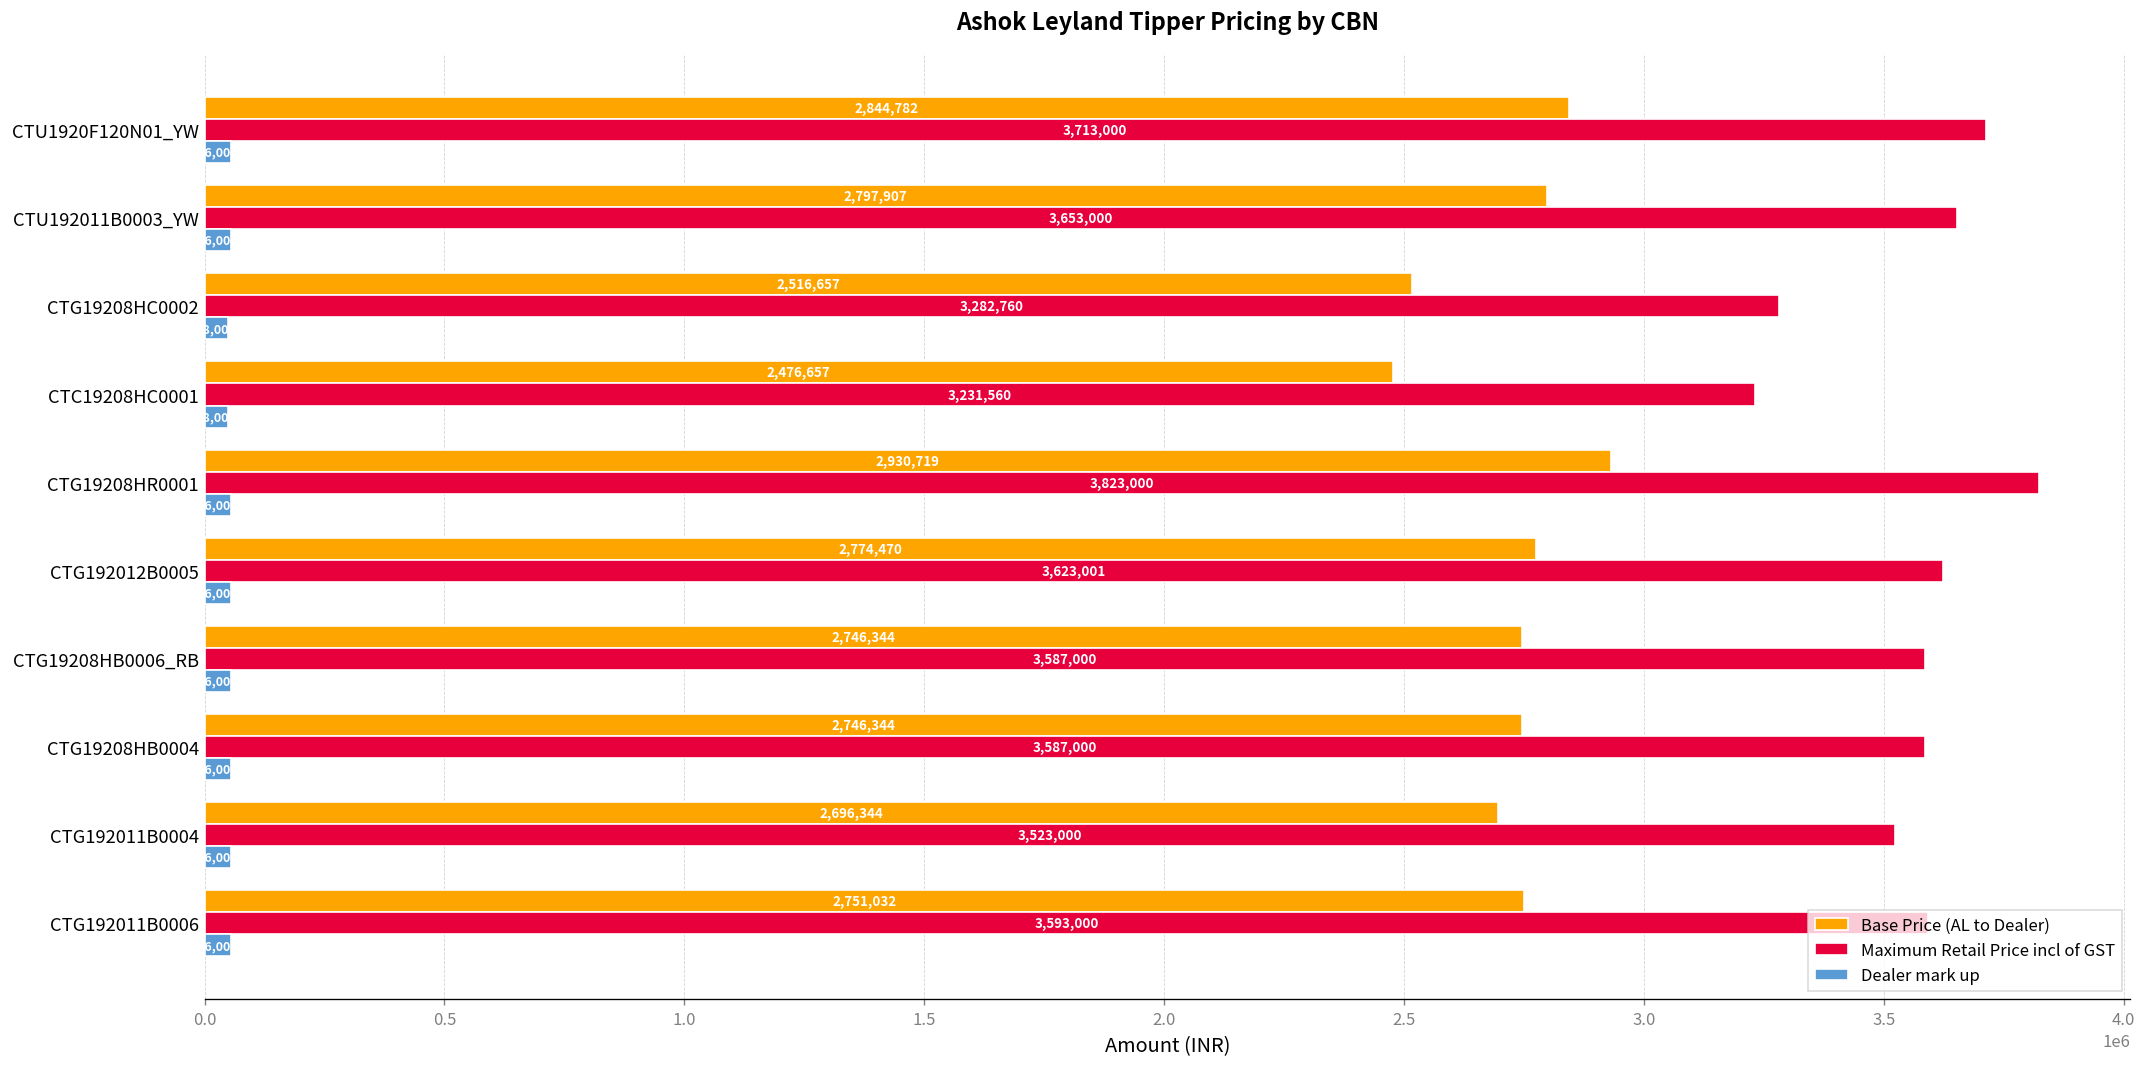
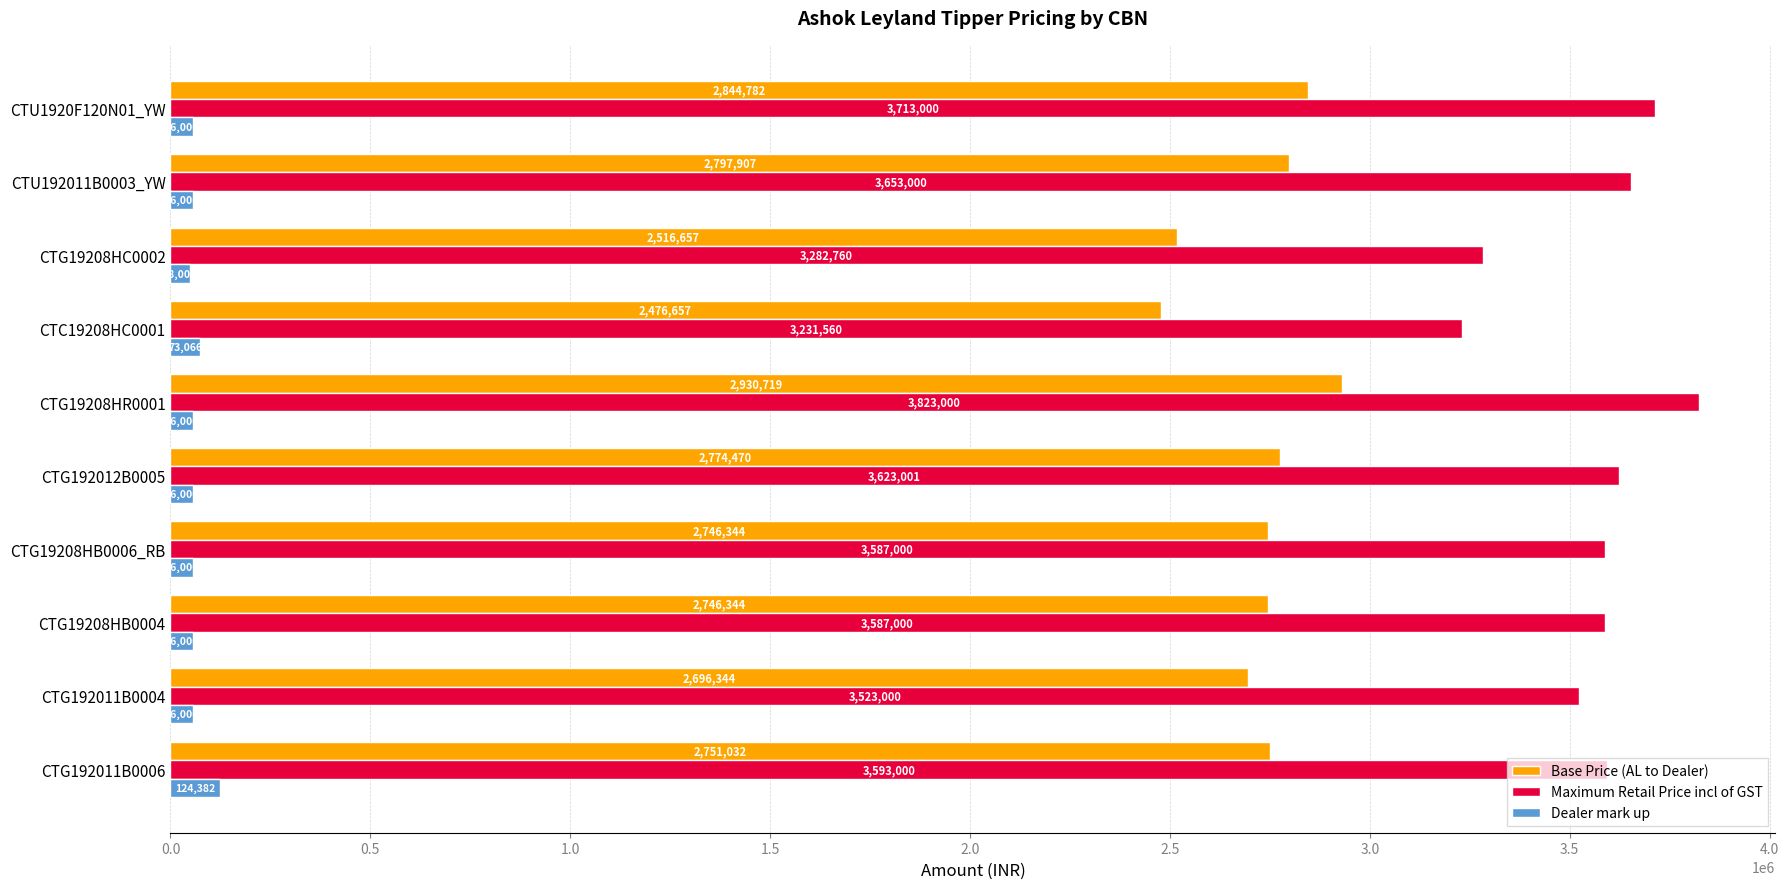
Dealer mark up, CTC19208HC0001: 50000 -> 70000
Dealer mark up, CTG192011B0006: 56,000 -> 124,382
